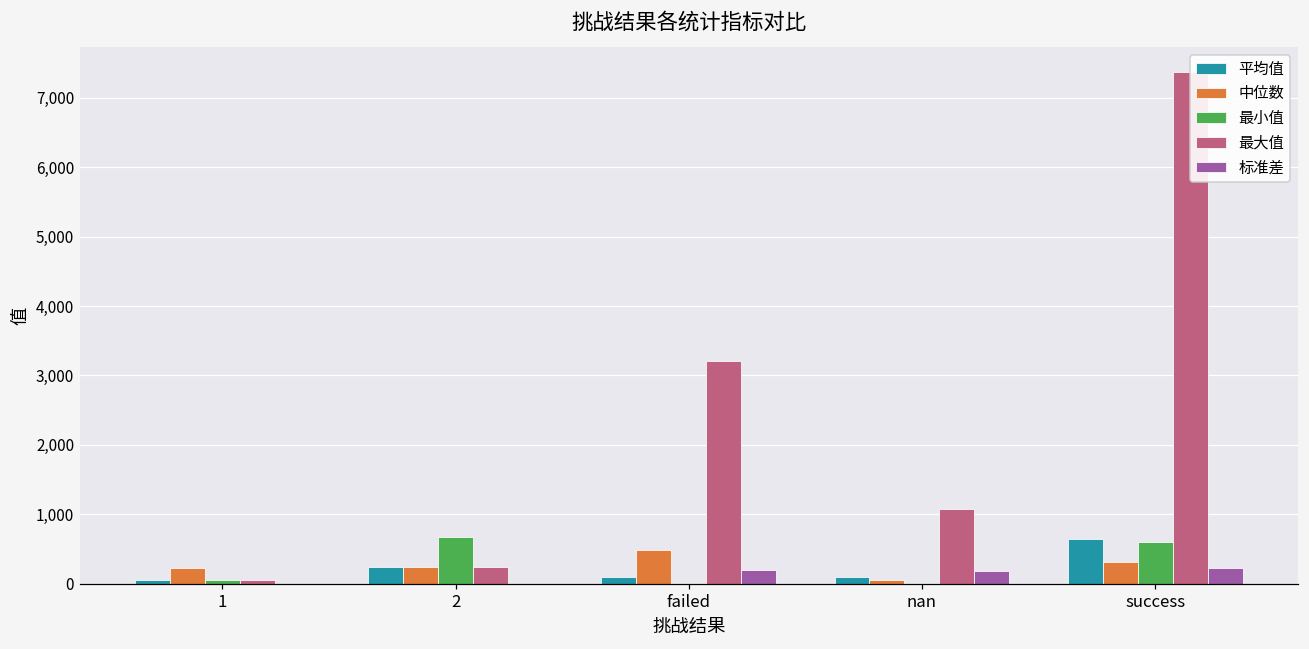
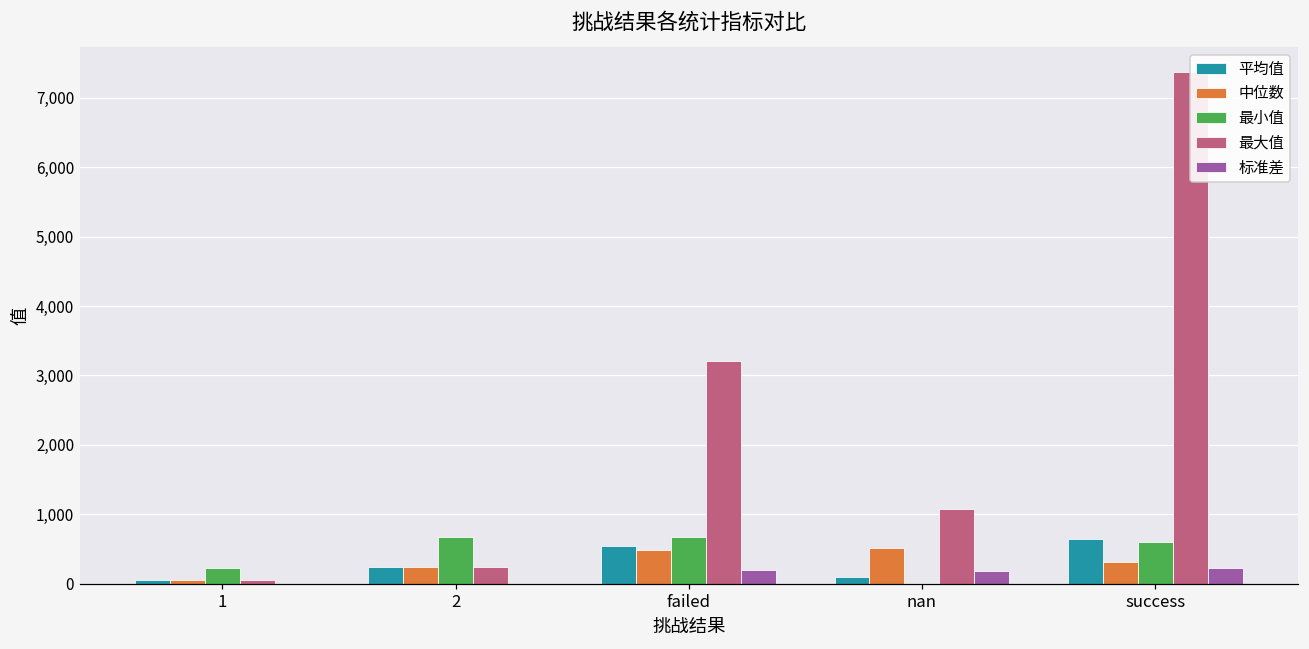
中位数, 1: 200 -> 0
最小值, 1: 0 -> 200
平均值, failed: 100 -> 500
最小值, failed: 0 -> 700
中位数, nan: 100 -> 500
